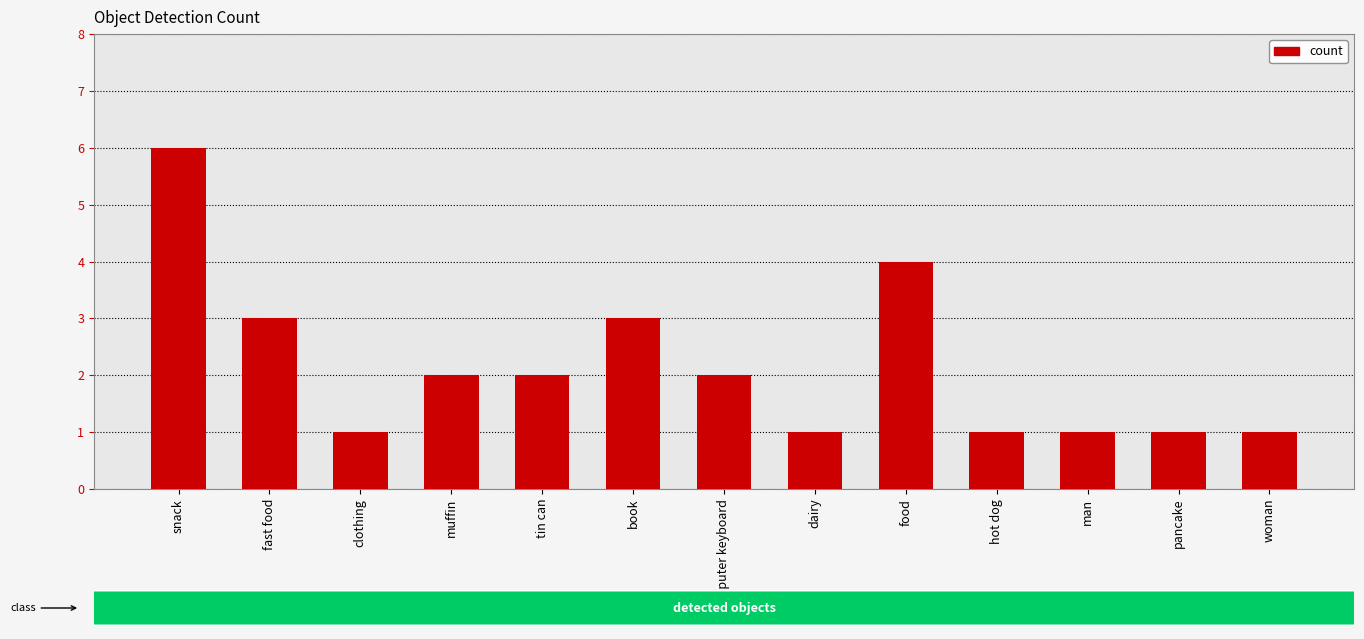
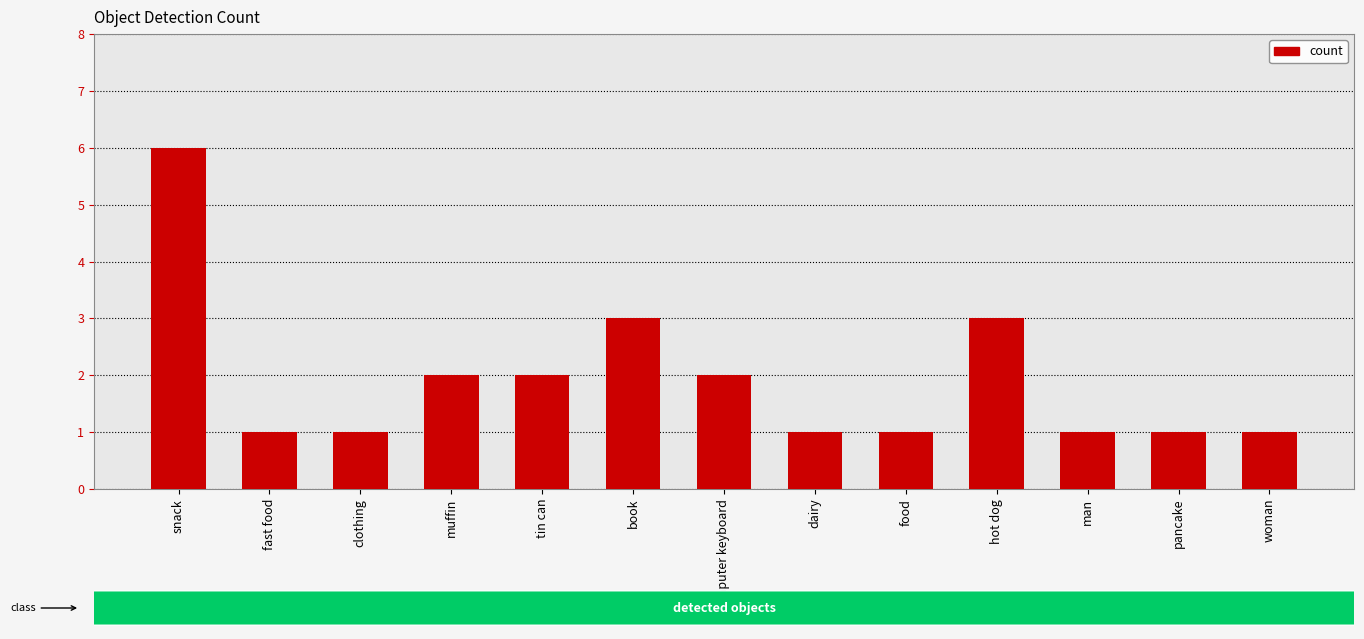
fast food: 3 -> 1
food: 4 -> 1
hot dog: 1 -> 3
